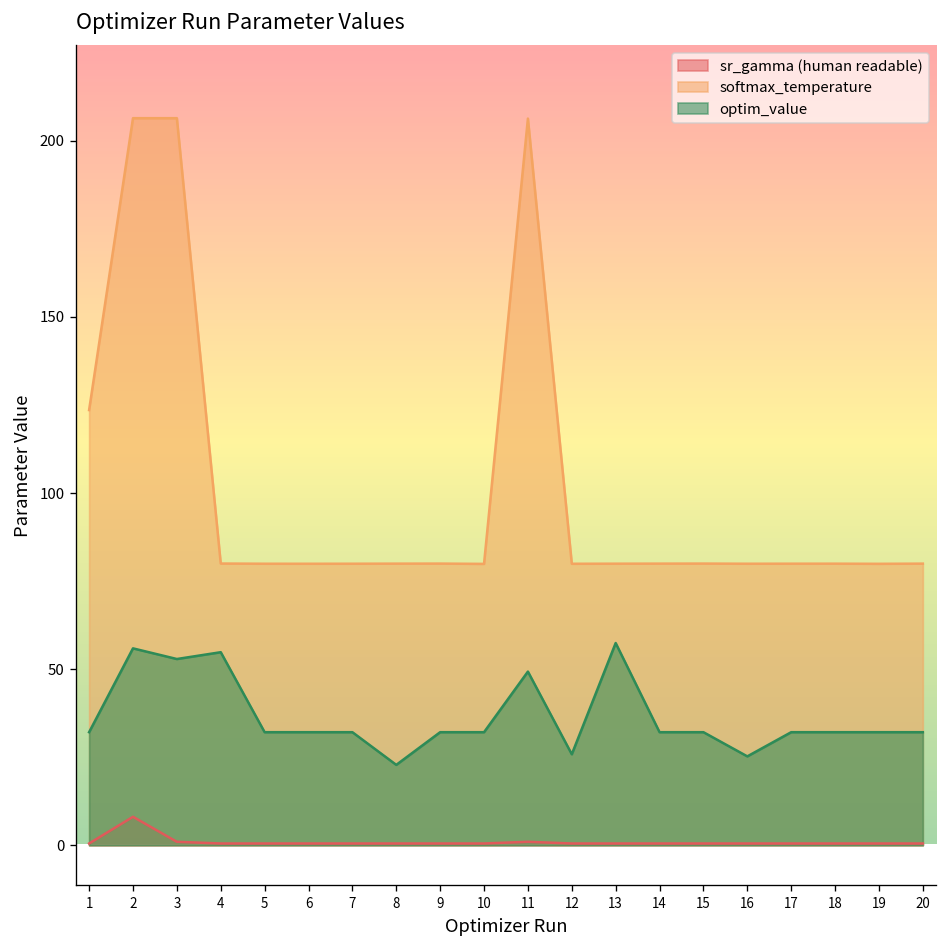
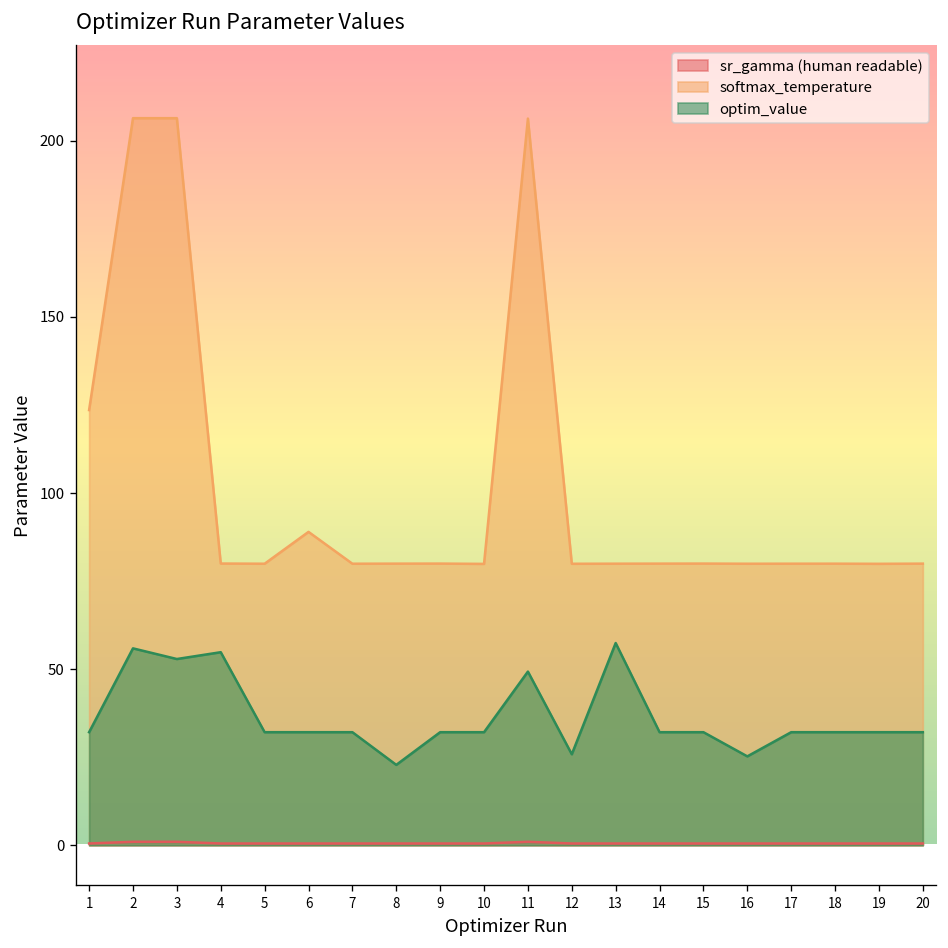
sr_gamma (human readable), 2: 8 -> 1
softmax_temperature, 6: 80 -> 89
